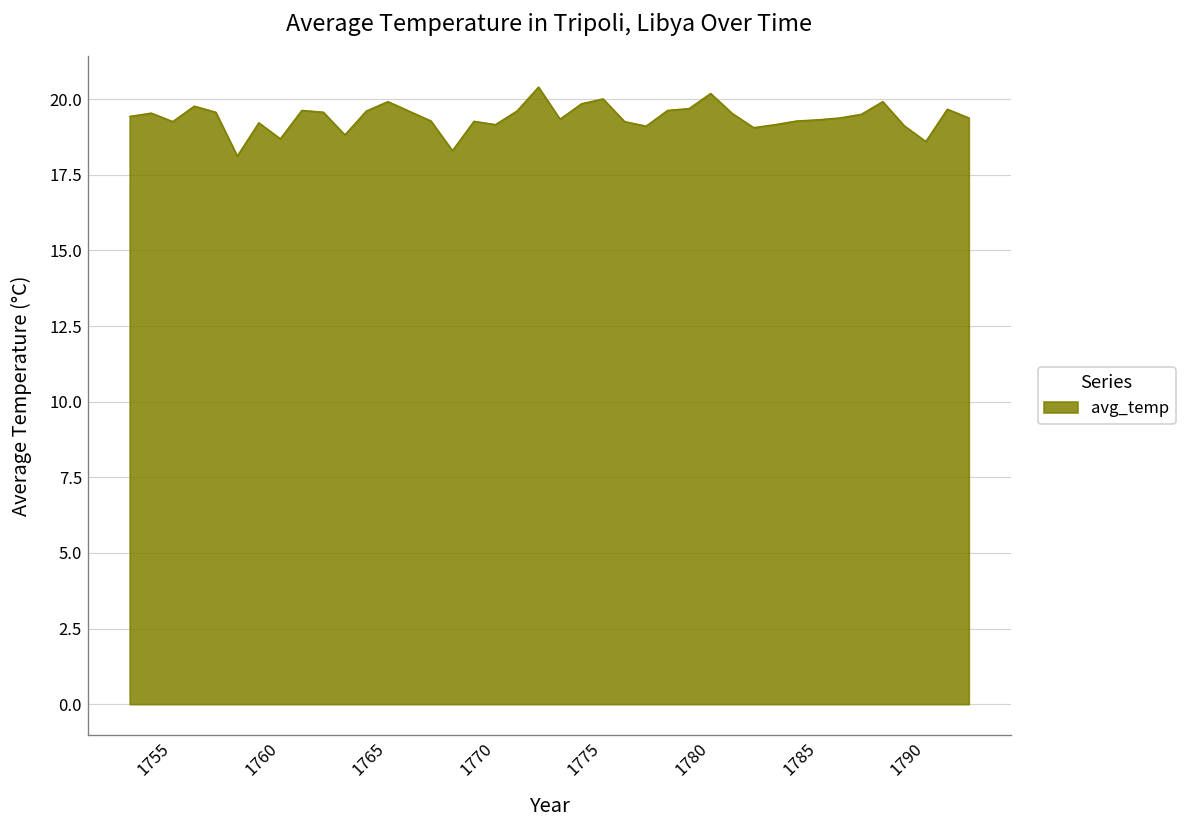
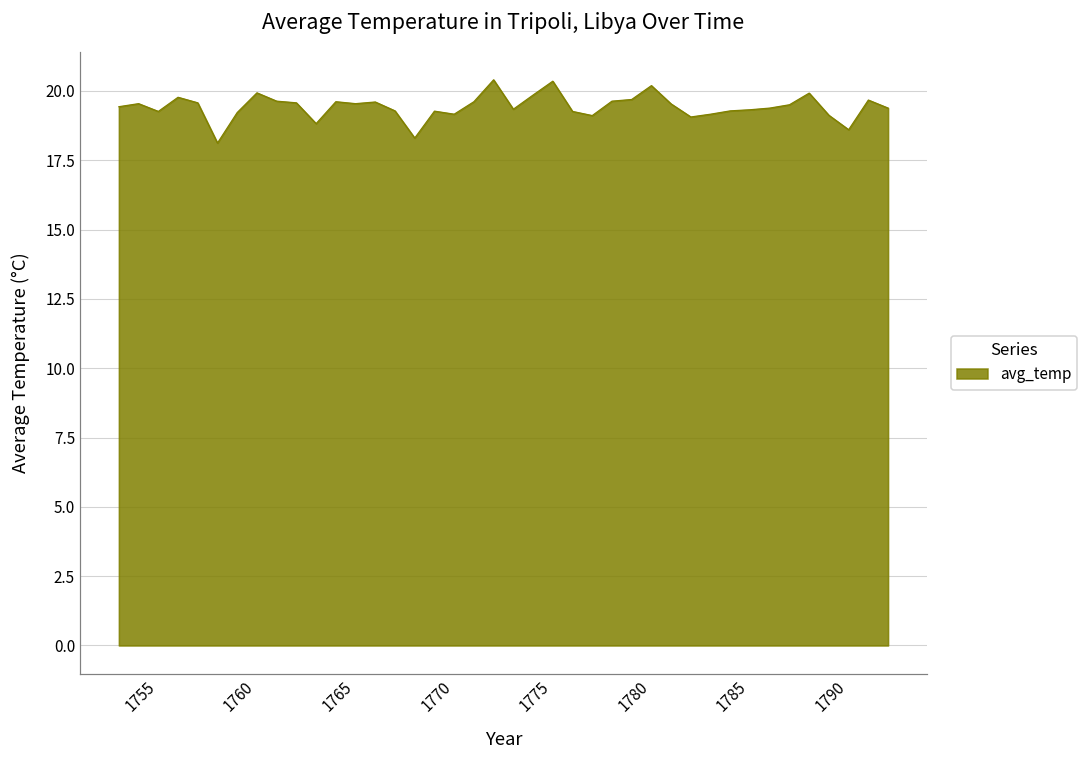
1760: 18.7 -> 19.9
1765: 19.9 -> 19.5
1775: 20.0 -> 20.4
